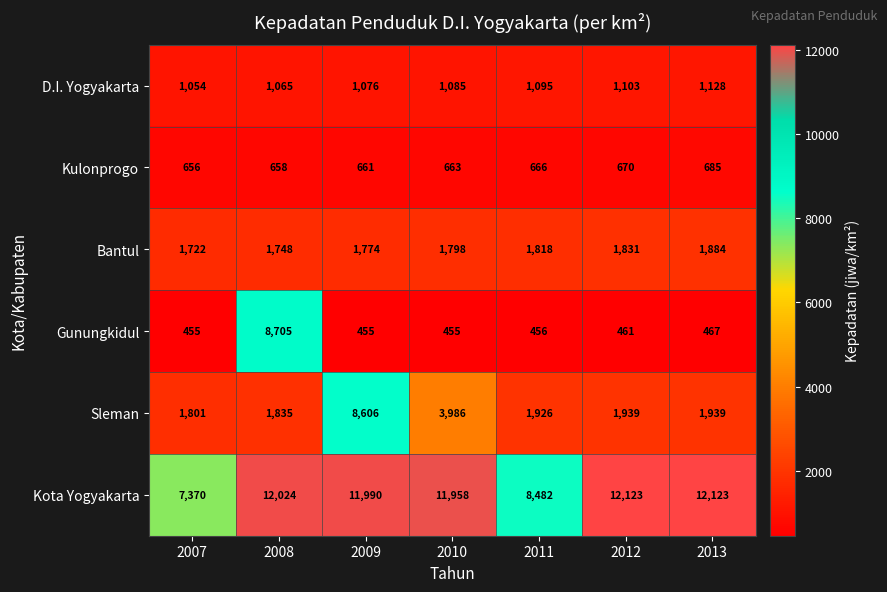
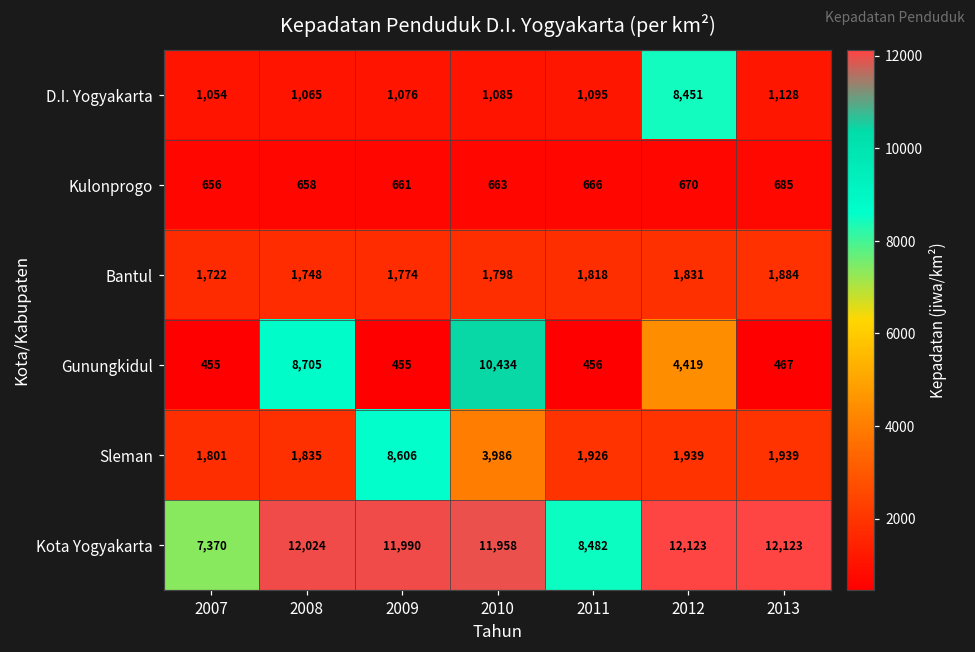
D.I. Yogyakarta, 2012: 1,103 -> 8,451
Gunungkidul, 2010: 455 -> 10,434
Gunungkidul, 2012: 461 -> 4,419
